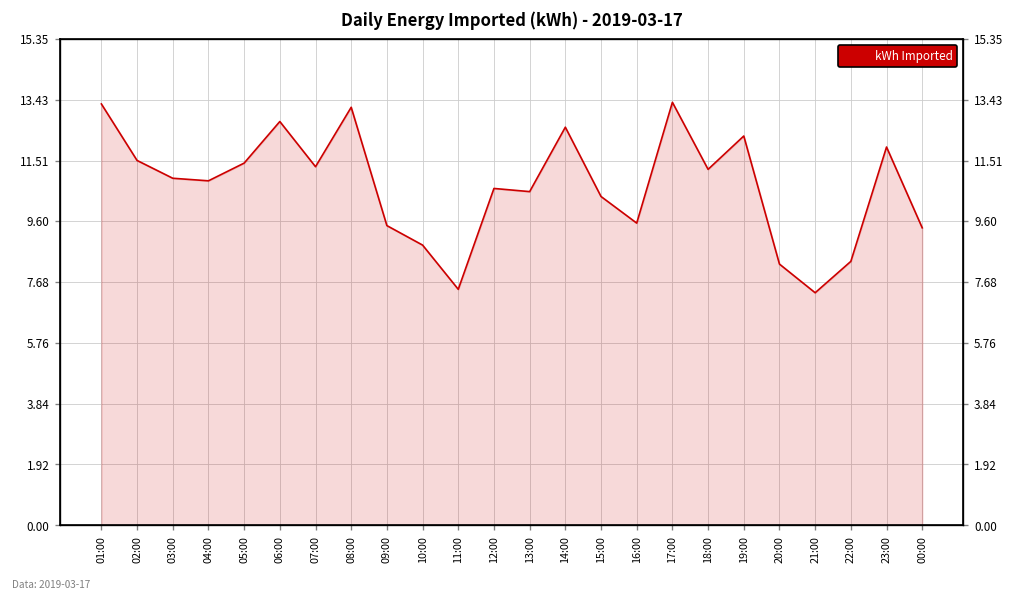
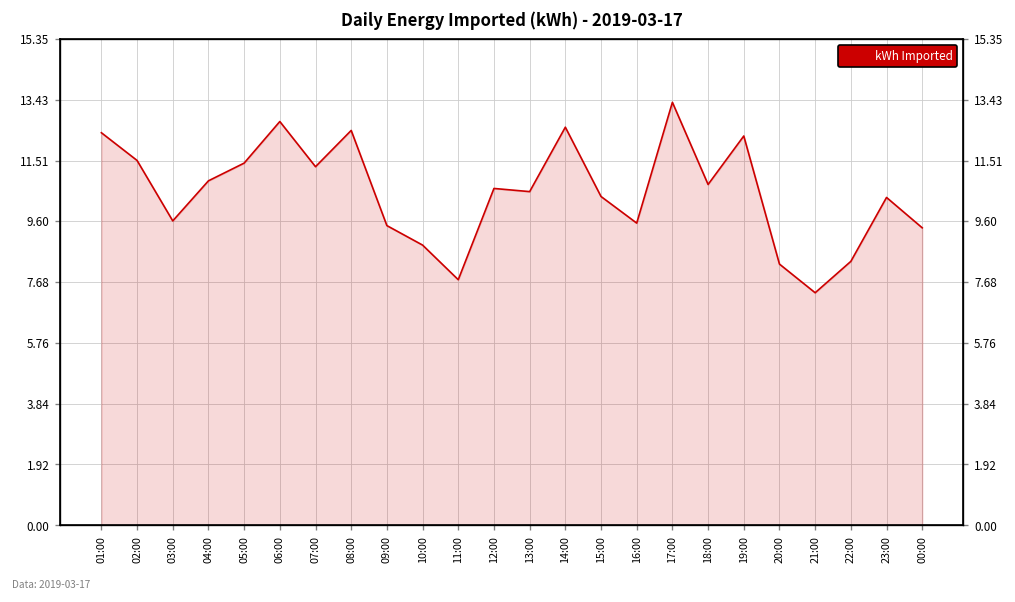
01:00: 13.3 -> 12.4
03:00: 11.0 -> 9.6
08:00: 13.2 -> 12.5
11:00: 7.4 -> 7.7
18:00: 11.2 -> 10.8
23:00: 11.9 -> 10.3
